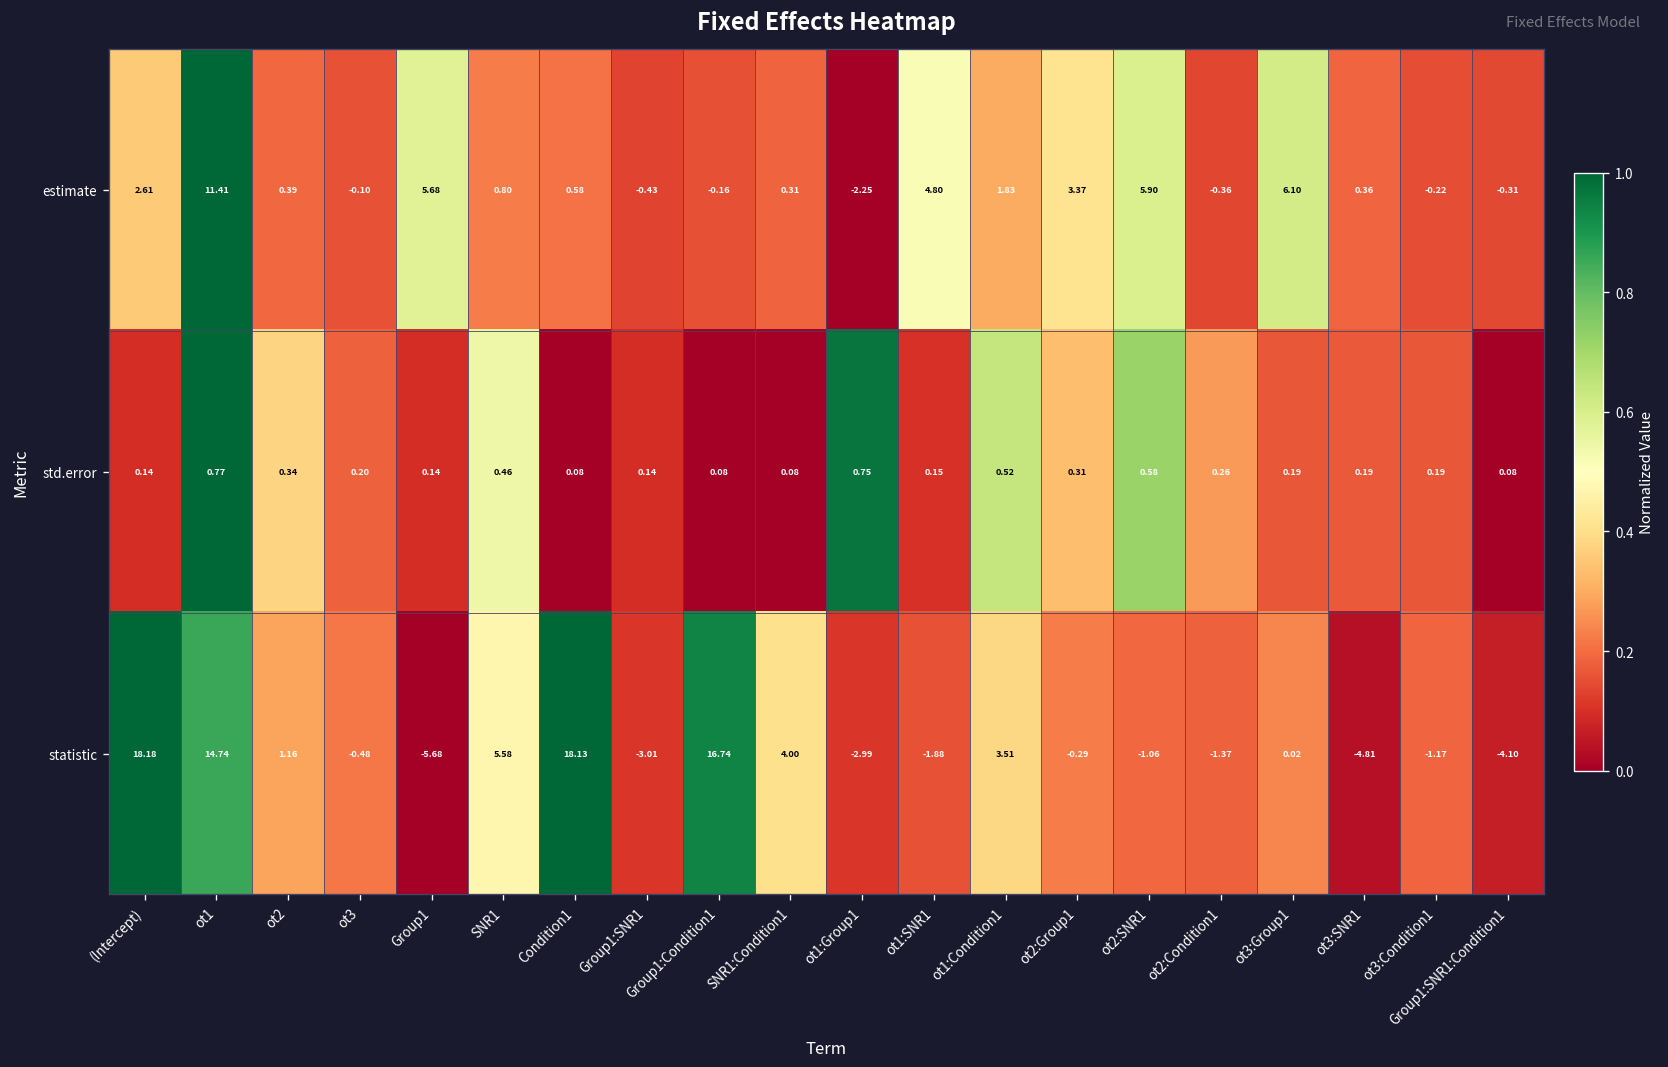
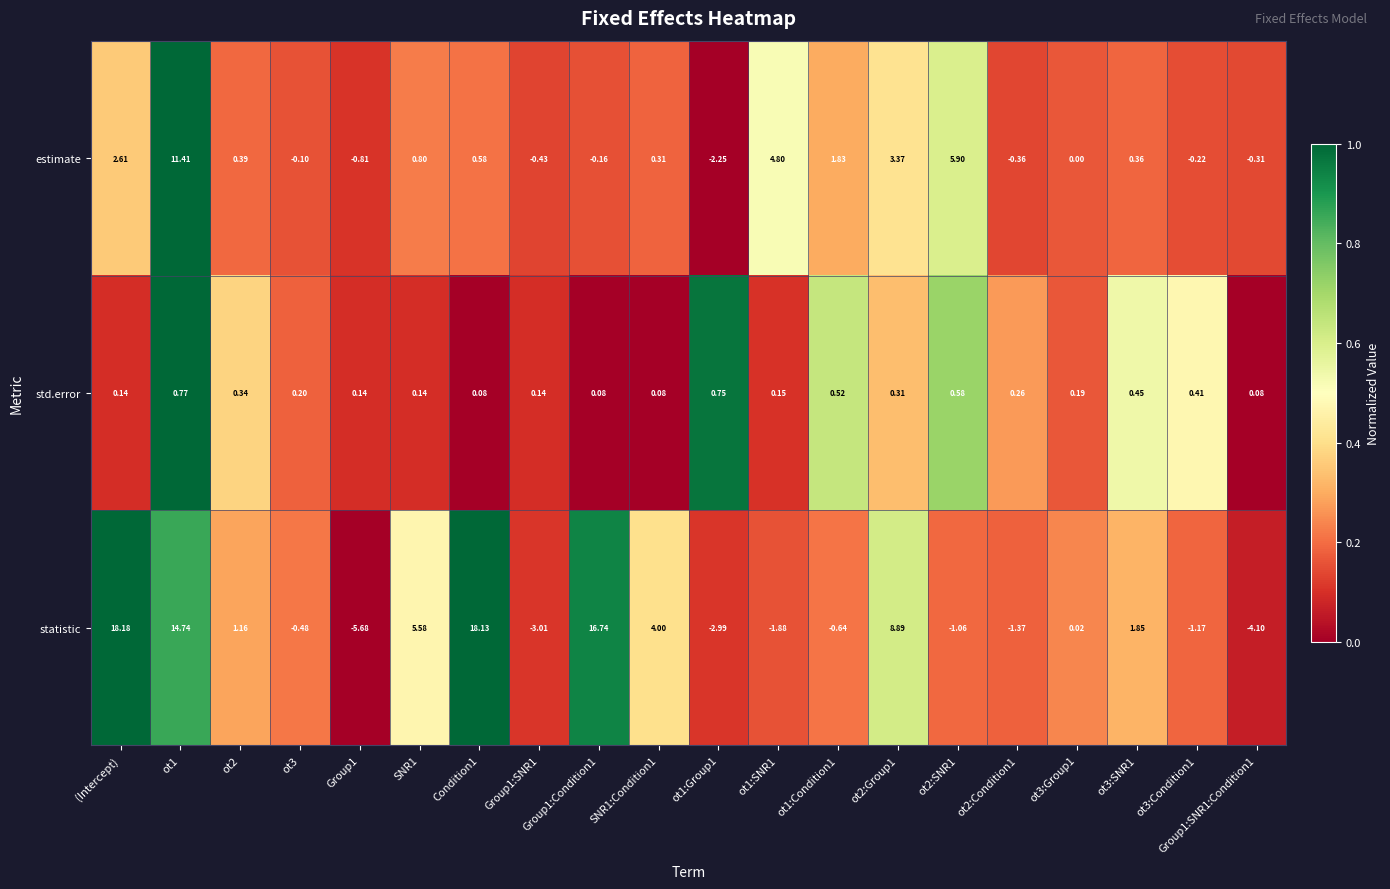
estimate, Group1: 5.68 -> -0.81
estimate, ot3:Group1: 6.10 -> 0.00
std.error, SNR1: 0.46 -> 0.14
std.error, ot3:SNR1: 0.19 -> 0.45
std.error, ot3:Condition1: 0.19 -> 0.41
statistic, ot1:Condition1: 3.51 -> -0.64
statistic, ot2:Group1: -0.29 -> 8.89
statistic, ot3:SNR1: -4.81 -> 1.85
